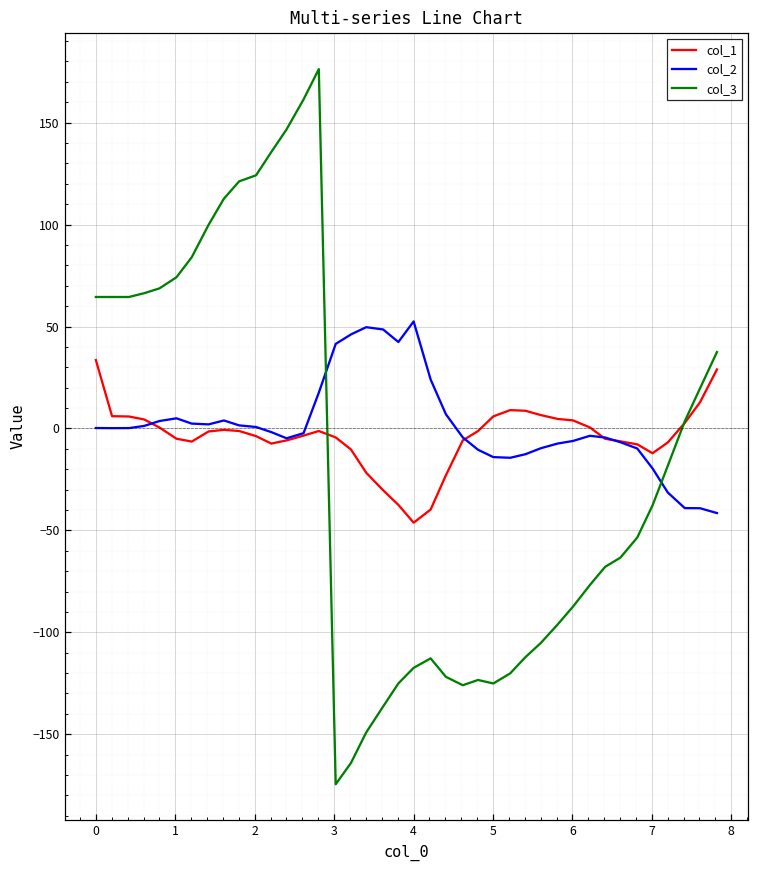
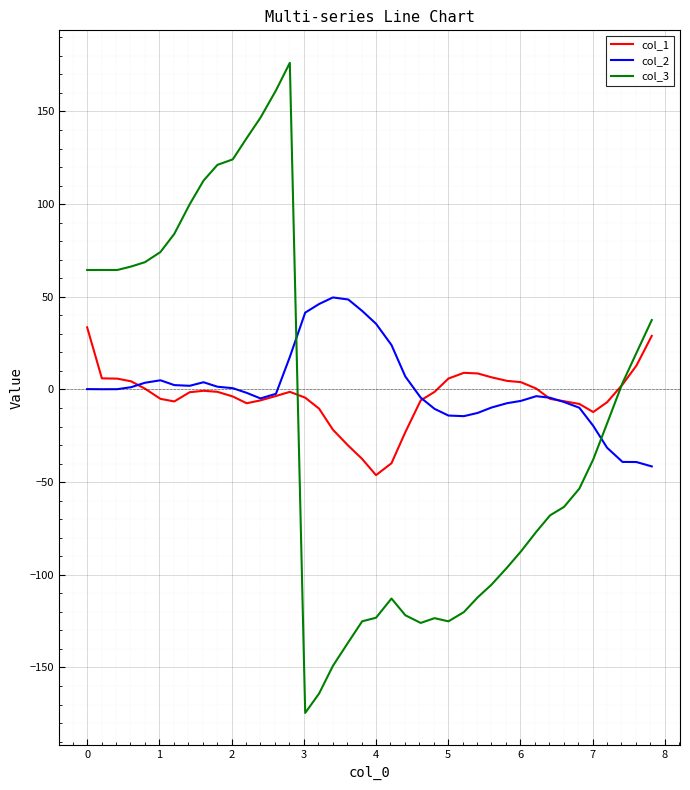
col_2, 4: 52 -> 35
col_3, 4: -117 -> -123
